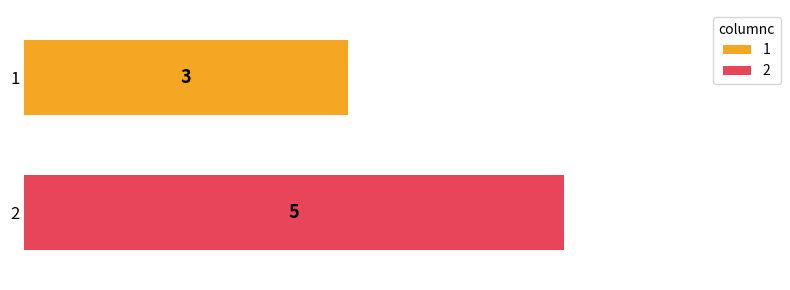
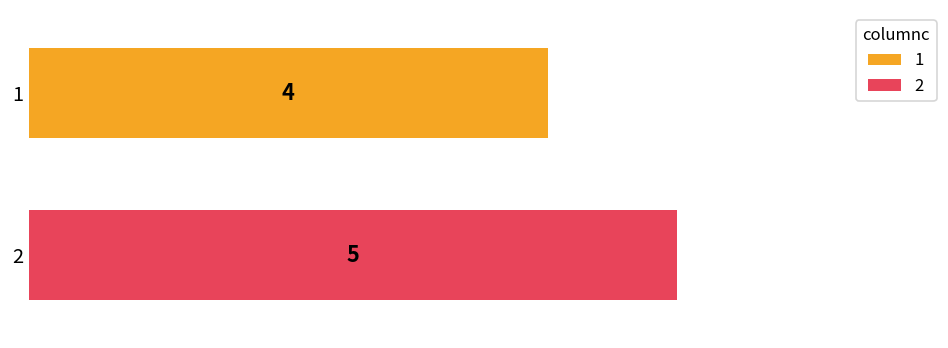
1: 3 -> 4
